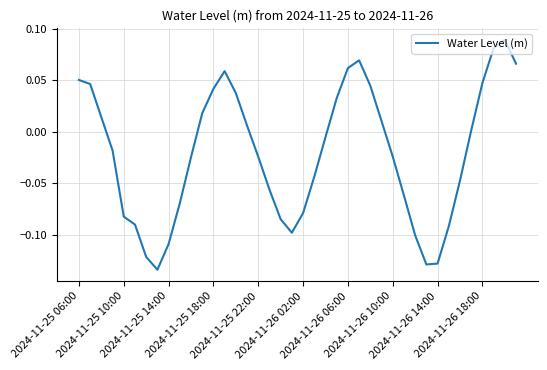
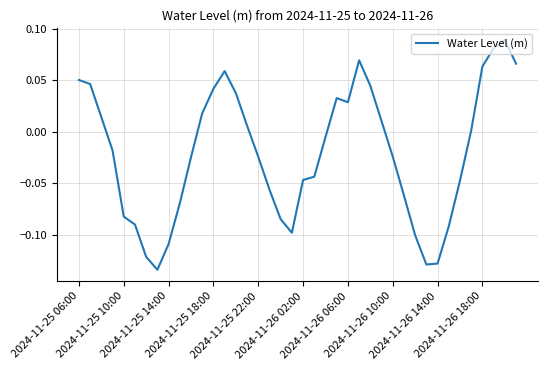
2024-11-26 02:00: -0.079 -> -0.047
2024-11-26 06:00: 0.062 -> 0.029
2024-11-26 18:00: 0.047 -> 0.063
